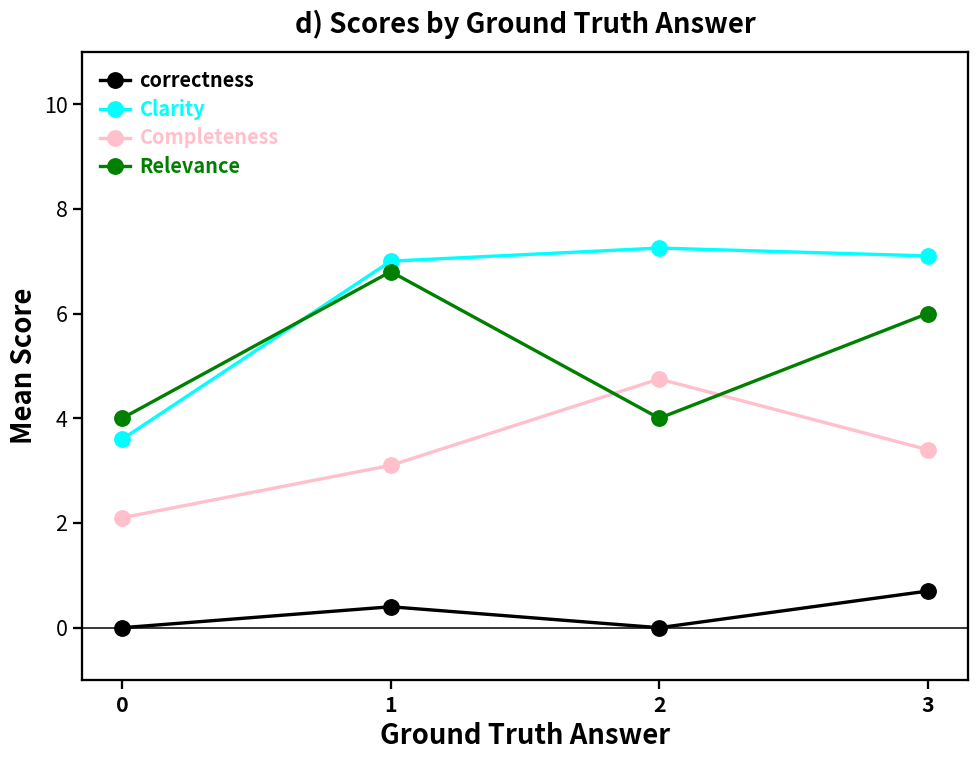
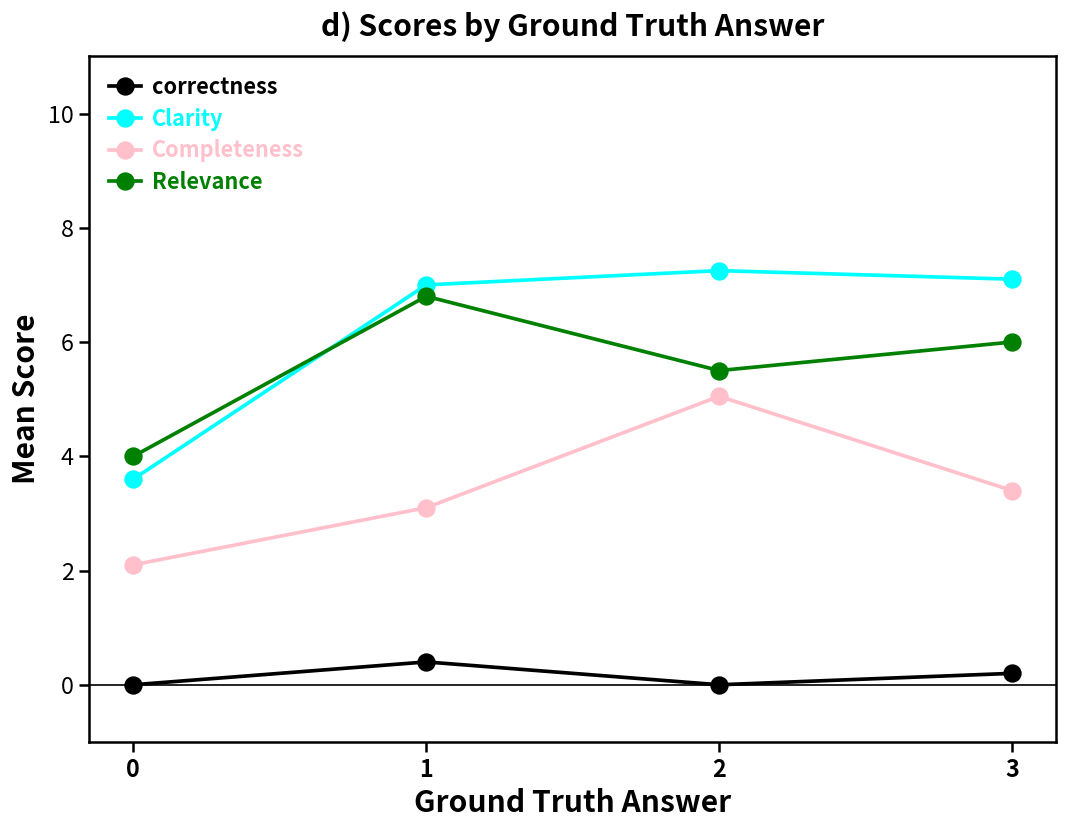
Completeness, 2: 4.8 -> 5.1
Relevance, 2: 4.0 -> 5.5
correctness, 3: 0.7 -> 0.2
